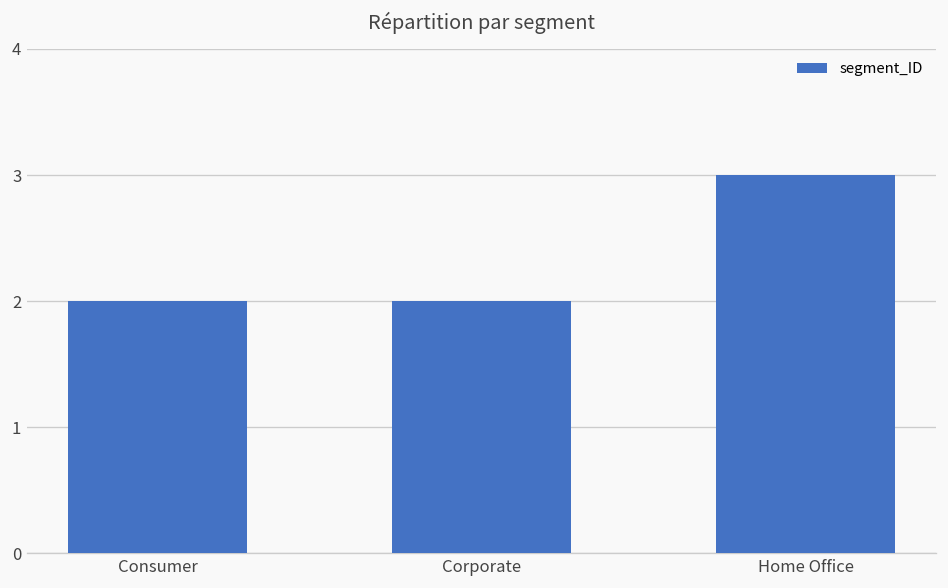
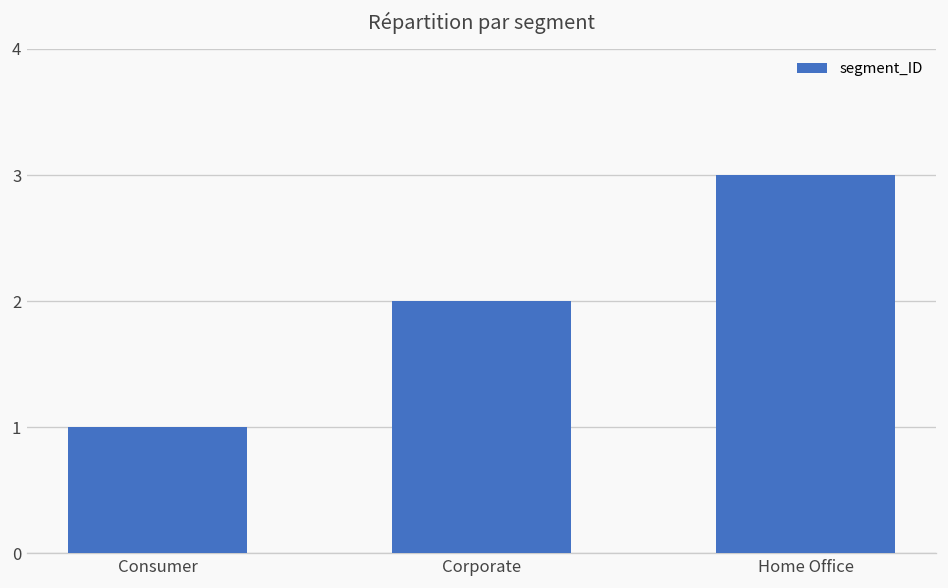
Consumer: 2 -> 1
